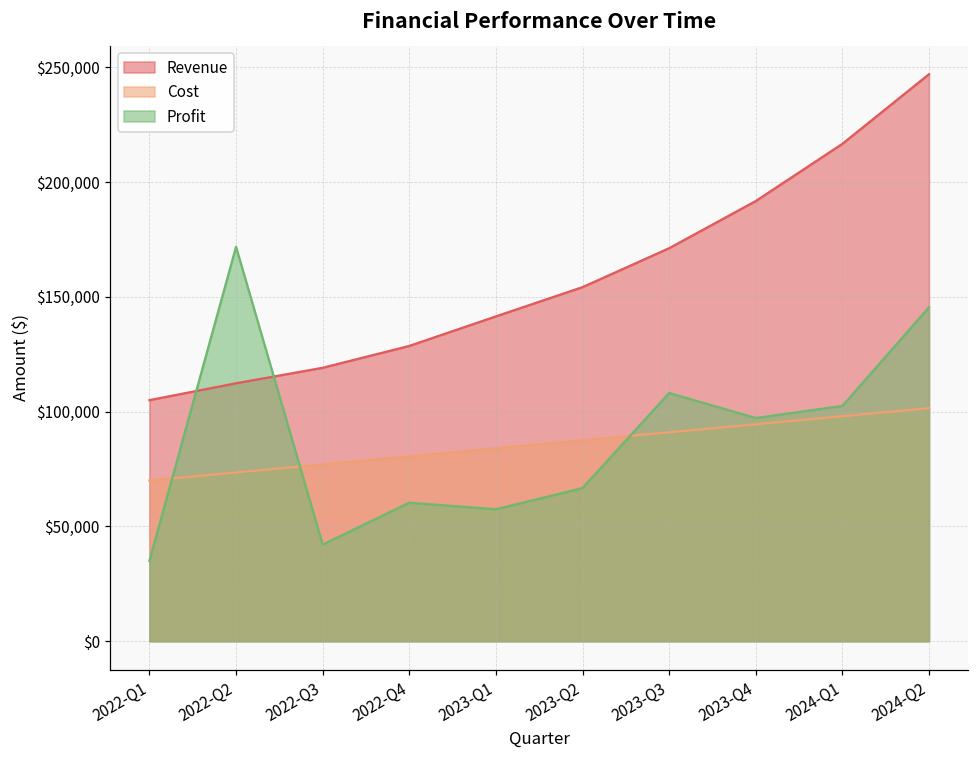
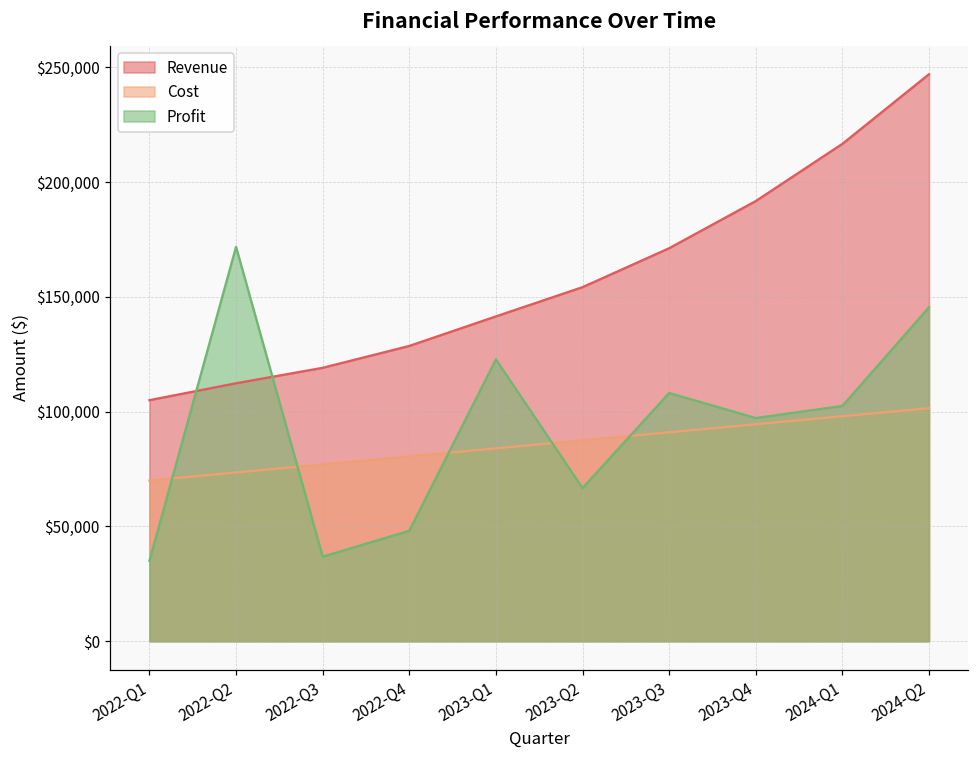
Profit, 2022-Q3: $42,000 -> $37,000
Profit, 2022-Q4: $60,000 -> $48,000
Profit, 2023-Q1: $57,000 -> $123,000
